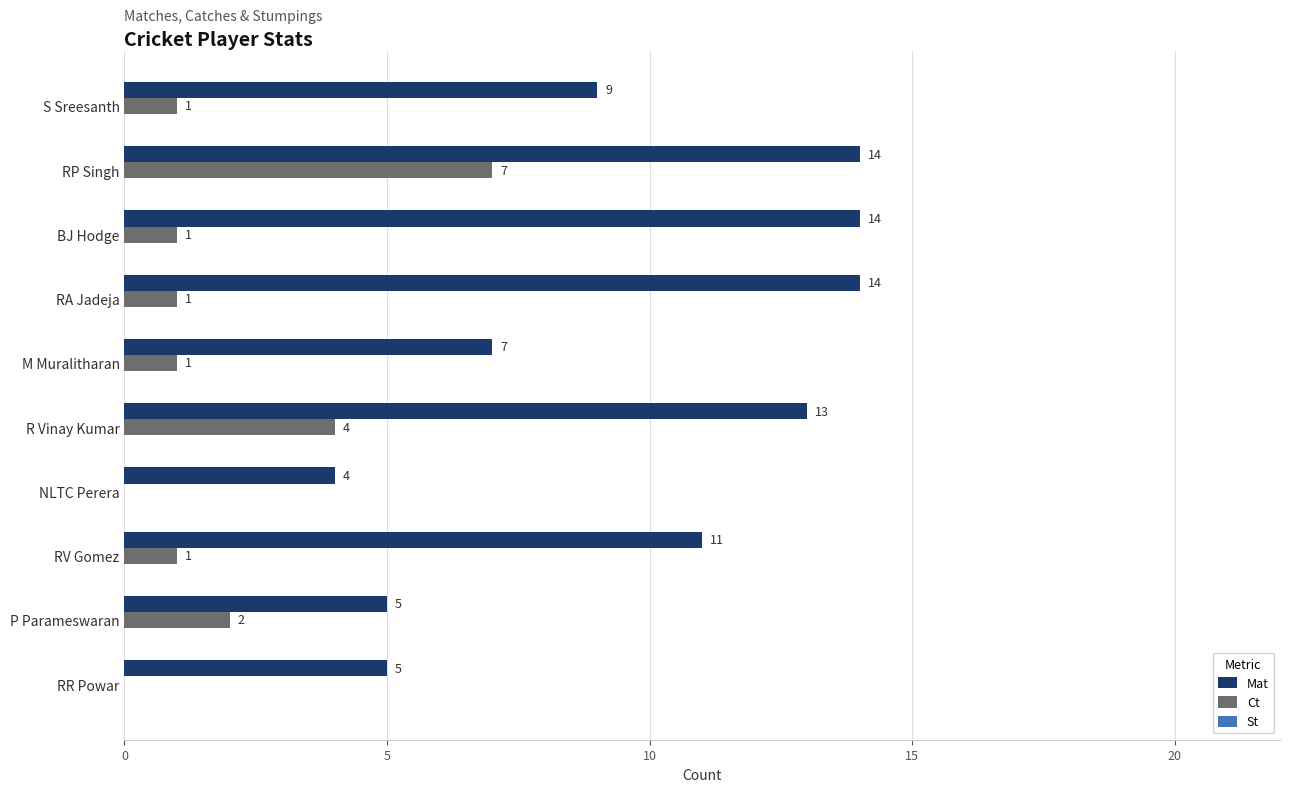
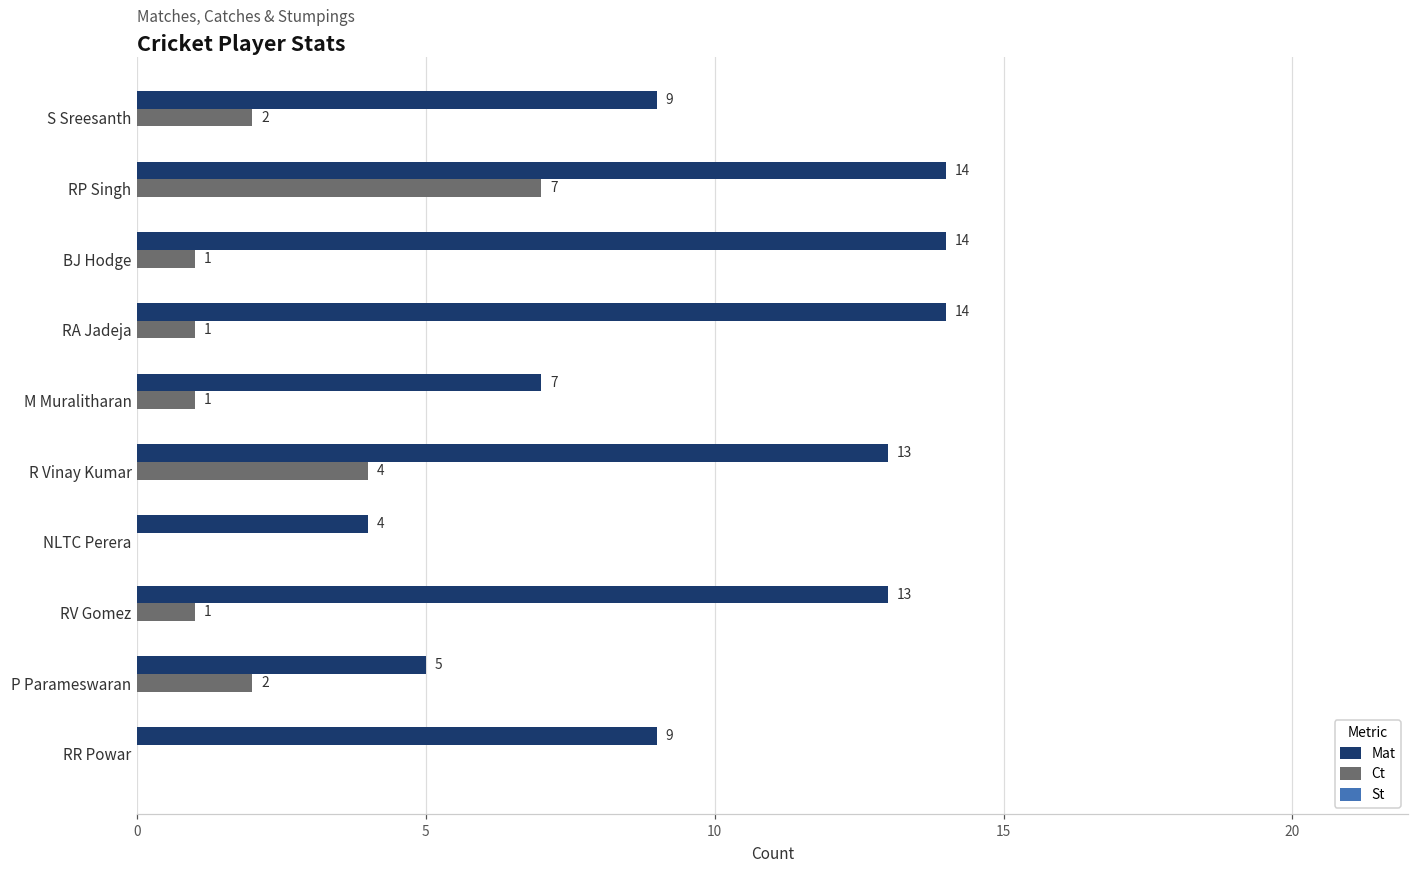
Ct, S Sreesanth: 1 -> 2
Mat, RV Gomez: 11 -> 13
Mat, RR Powar: 5 -> 9
